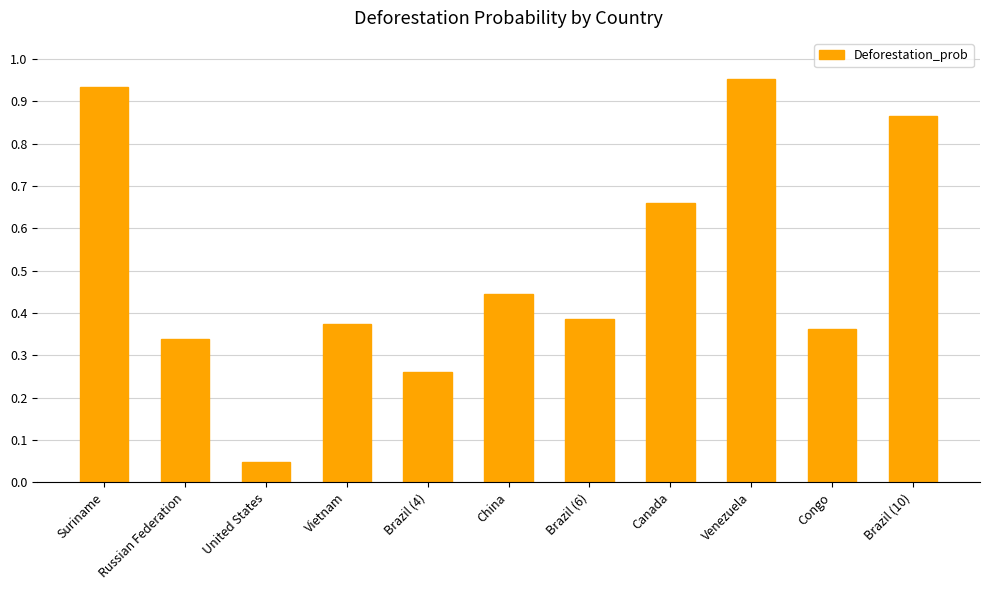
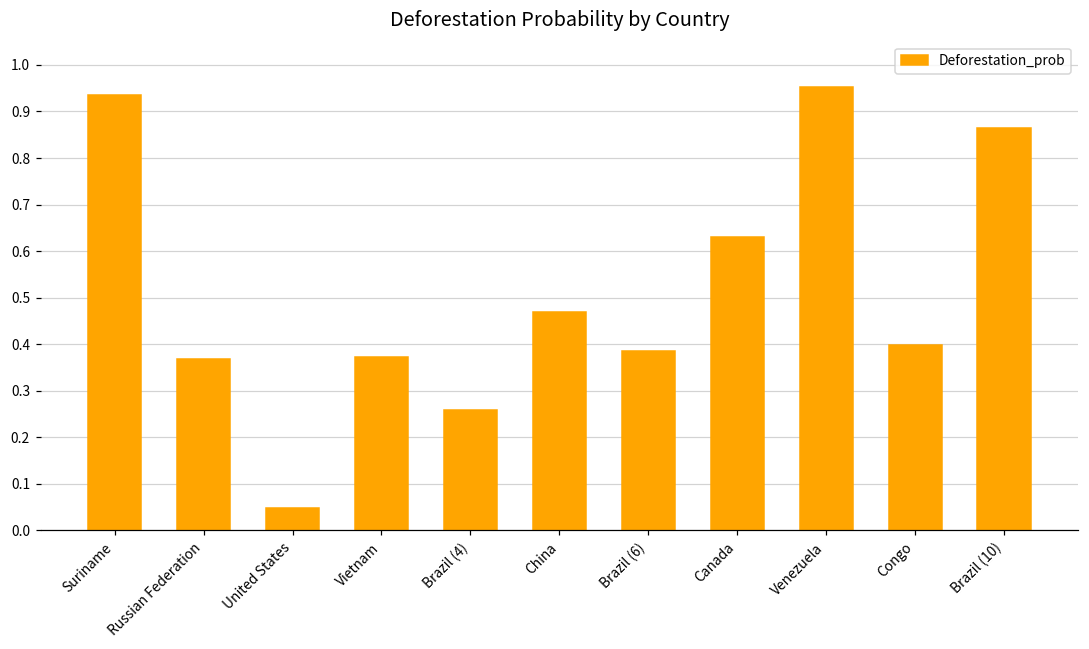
Russian Federation: 0.34 -> 0.37
China: 0.45 -> 0.47
Canada: 0.66 -> 0.63
Congo: 0.36 -> 0.40
